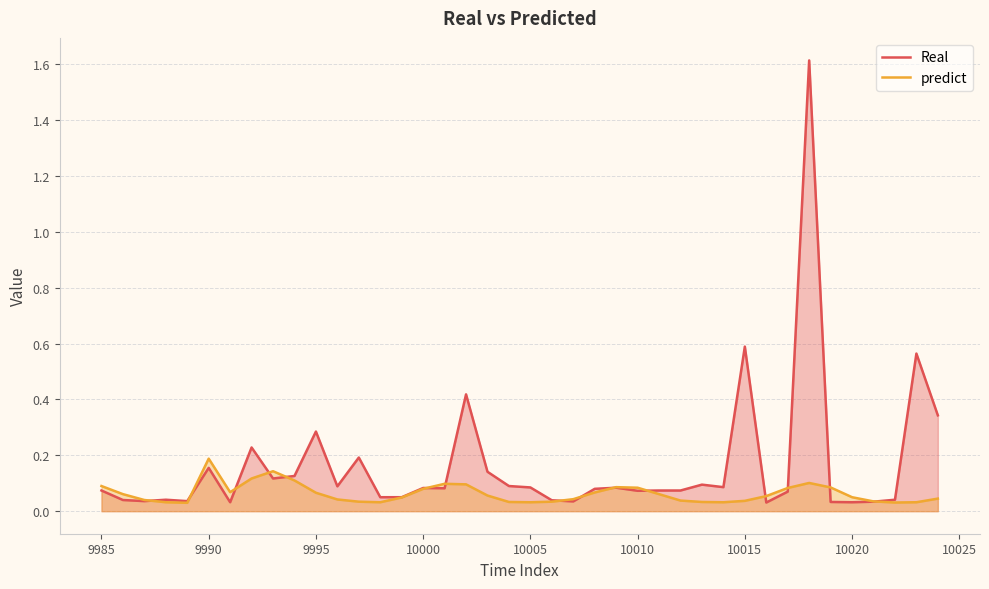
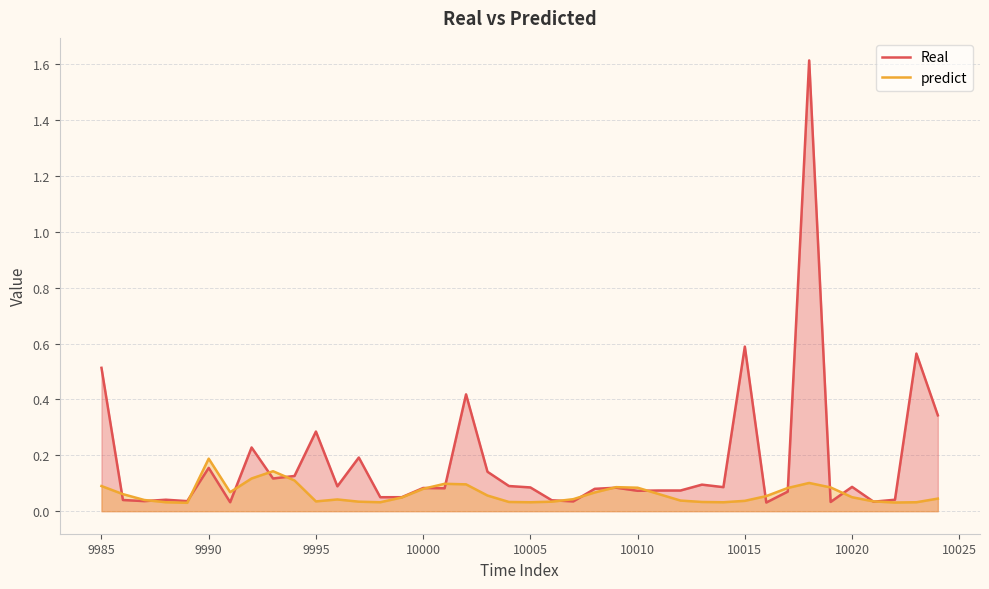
Real, 9985: 0.07 -> 0.51
predict, 9995: 0.07 -> 0.04
Real, 10020: 0.03 -> 0.09
